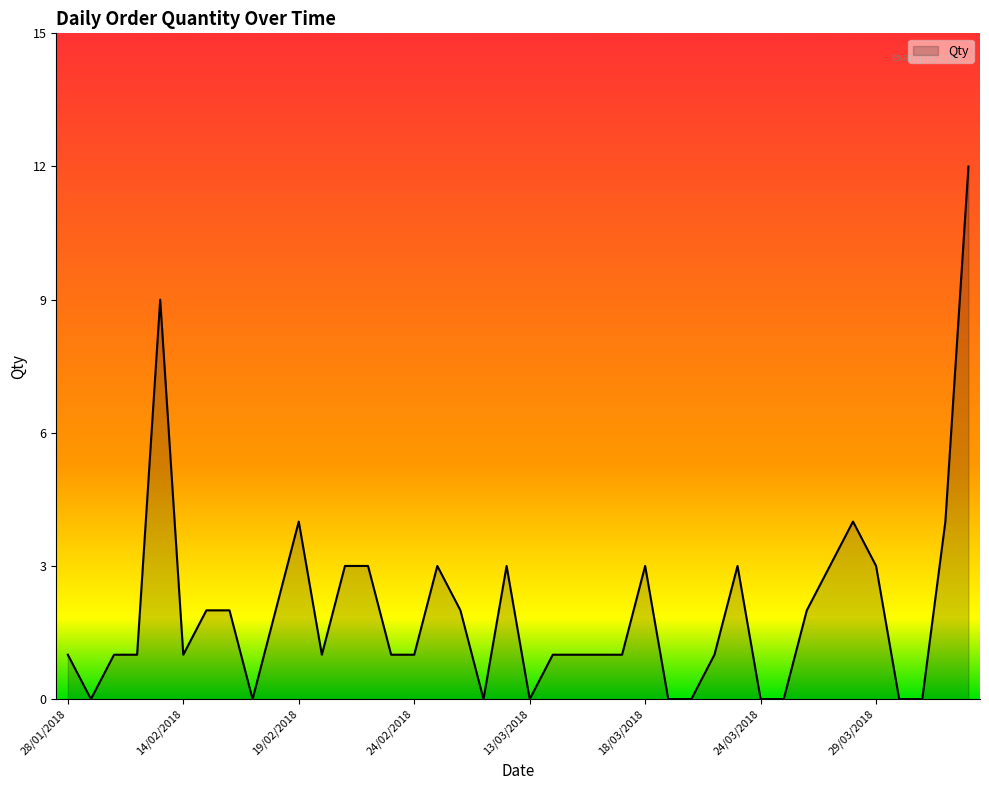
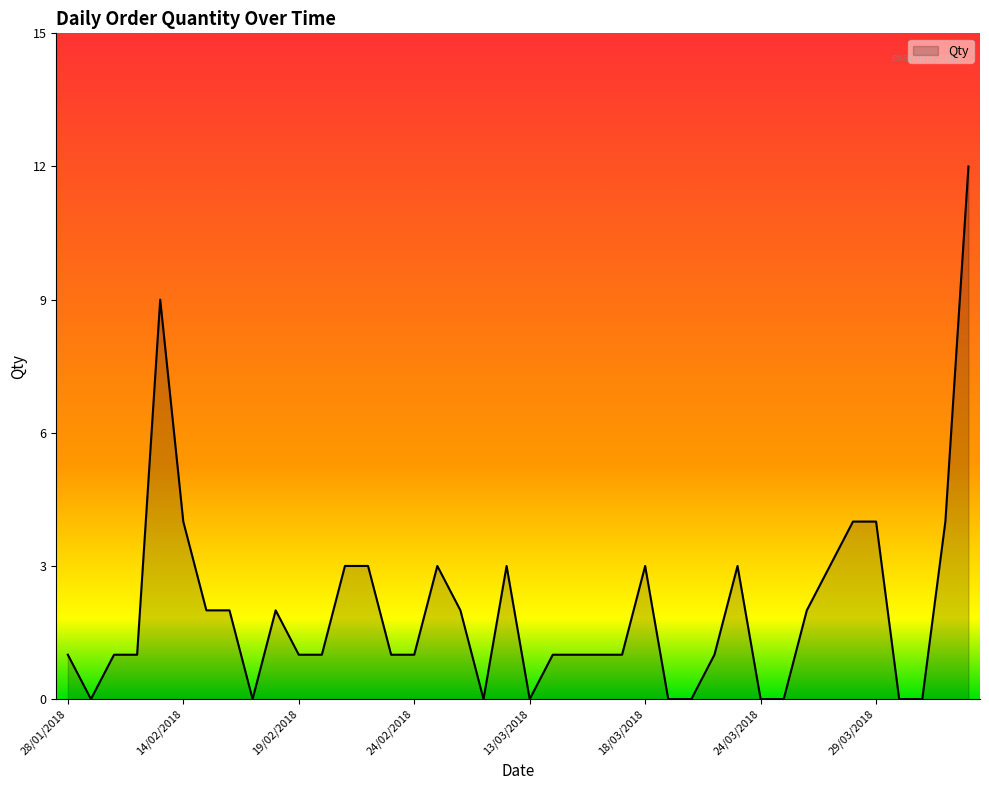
14/02/2018: 1 -> 4
19/02/2018: 4 -> 1
29/03/2018: 3 -> 4
